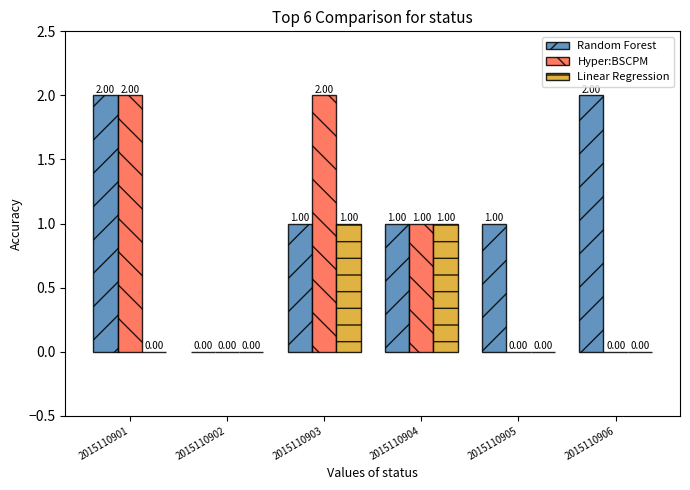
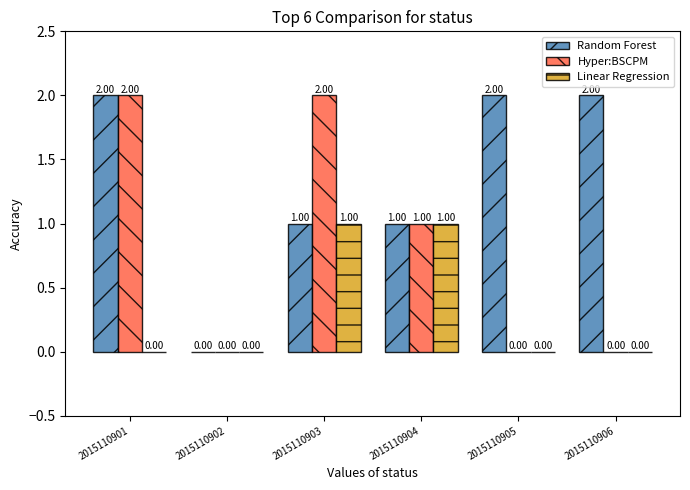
Random Forest, 2015110905: 1.00 -> 2.00
